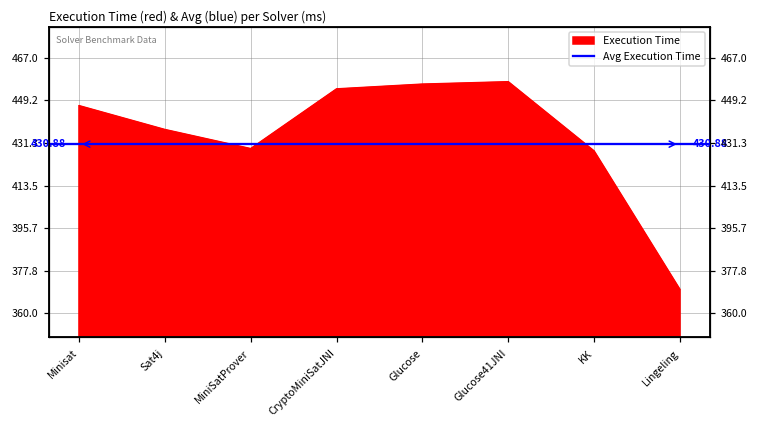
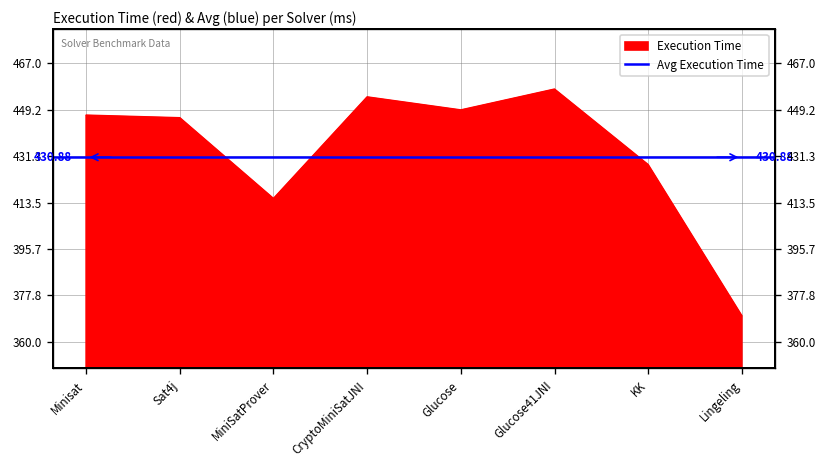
Sat4j: 437 -> 446
MiniSatProver: 429 -> 415
Glucose: 456 -> 449
